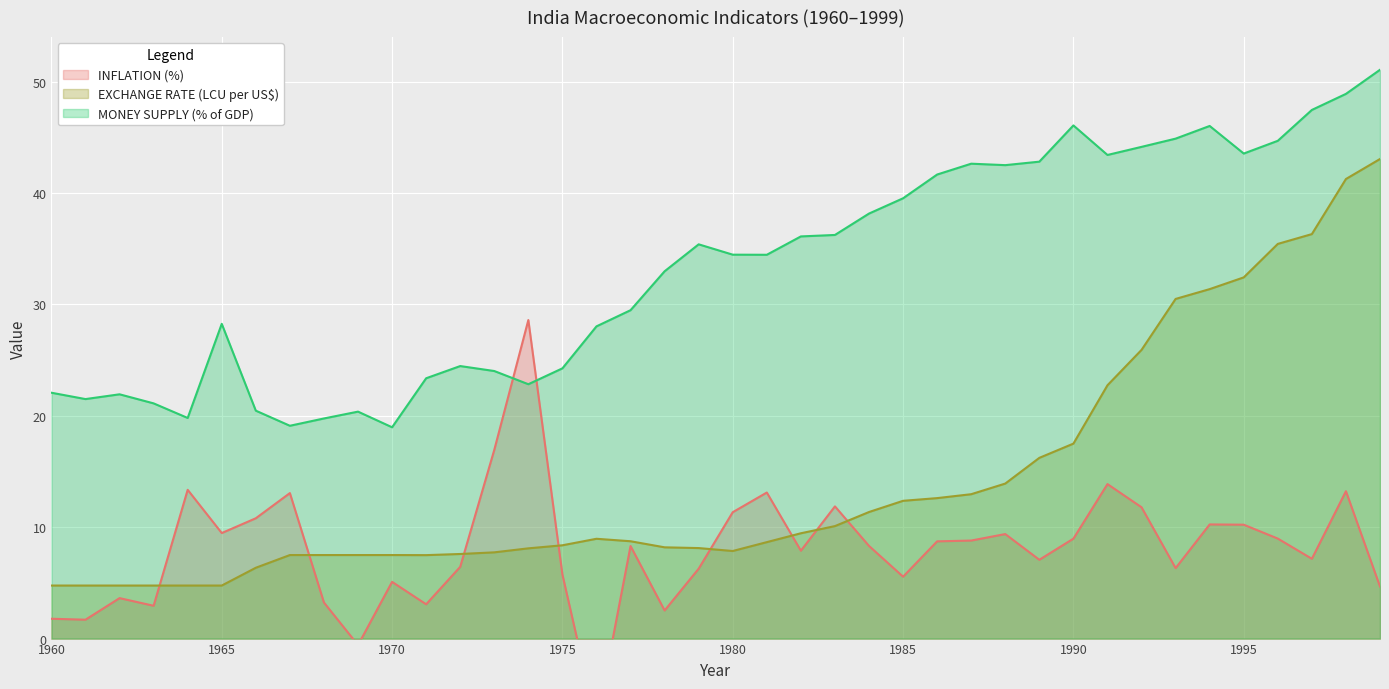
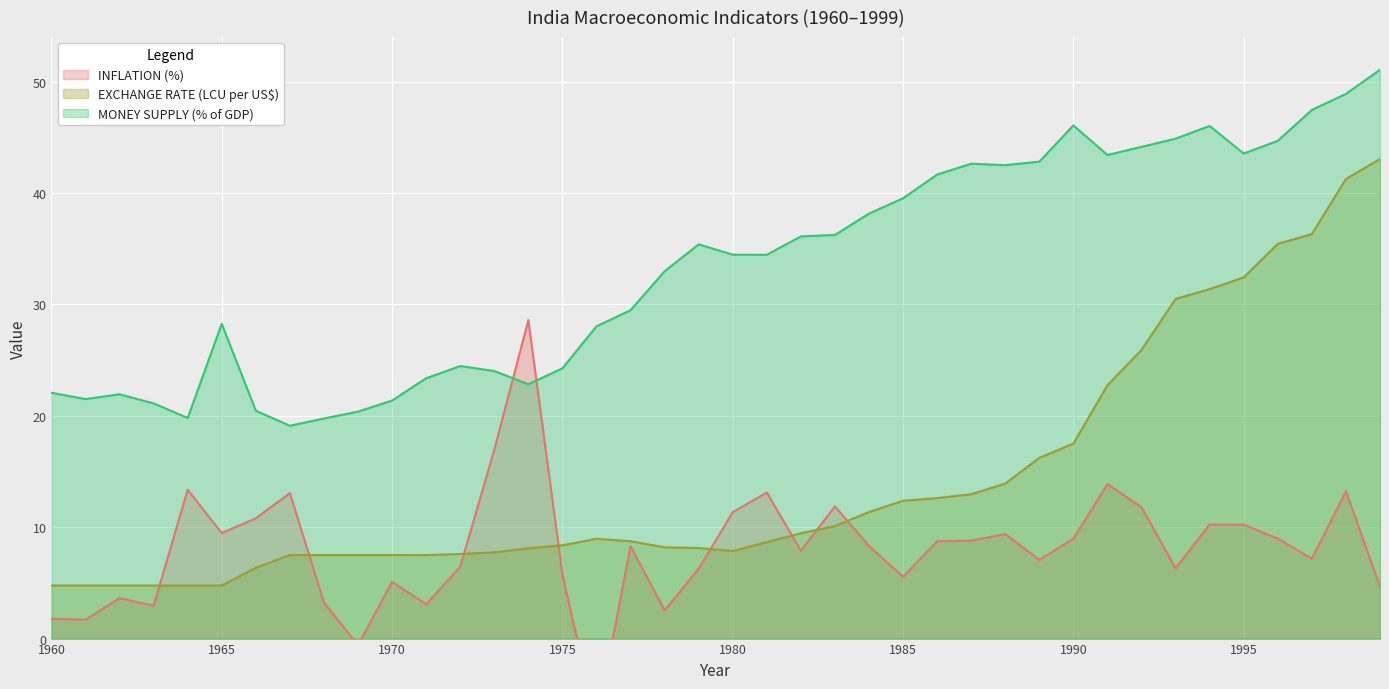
MONEY SUPPLY (% of GDP), 1970: 19.0 -> 21.4
